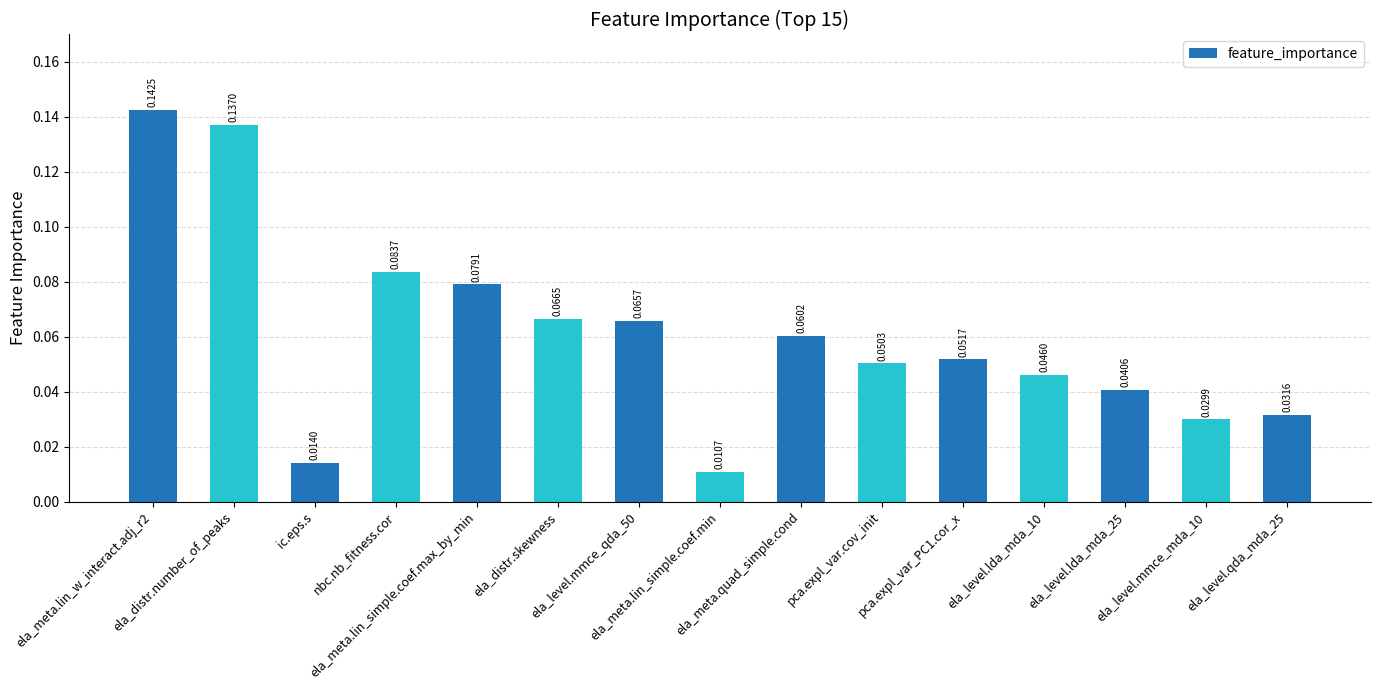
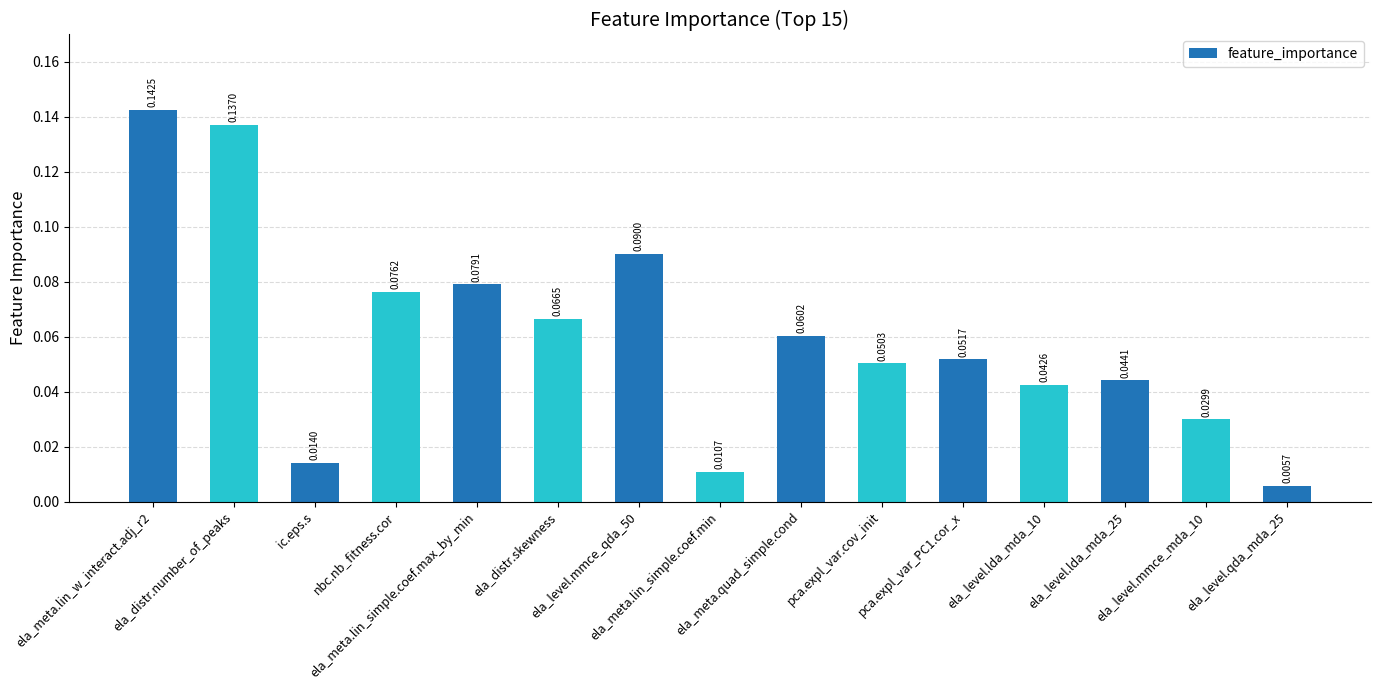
nbc.nb_fitness.cor: 0.0837 -> 0.0762
ela_level.mmce_qda_50: 0.0657 -> 0.0900
ela_level.lda_mda_10: 0.0460 -> 0.0426
ela_level.lda_mda_25: 0.0406 -> 0.0441
ela_level.qda_mda_25: 0.0316 -> 0.0057
